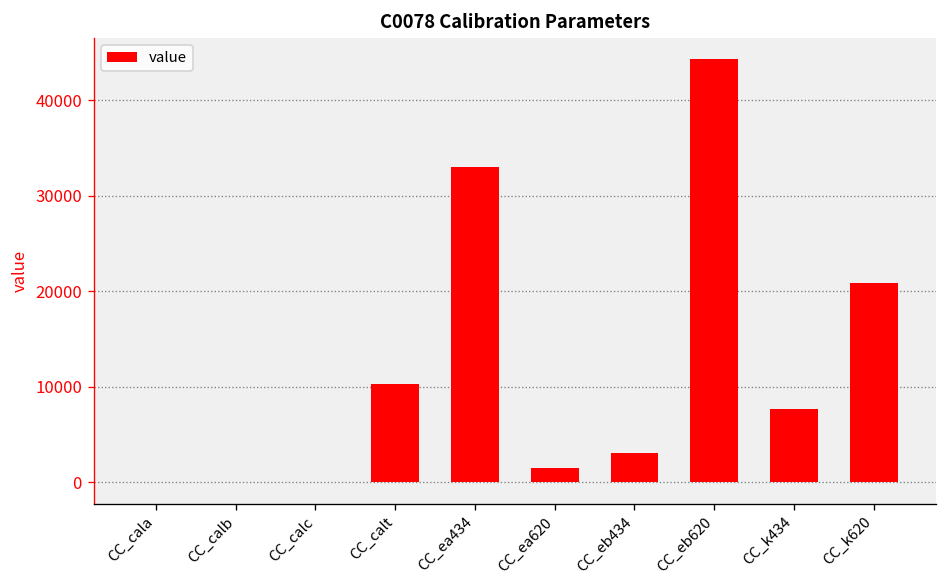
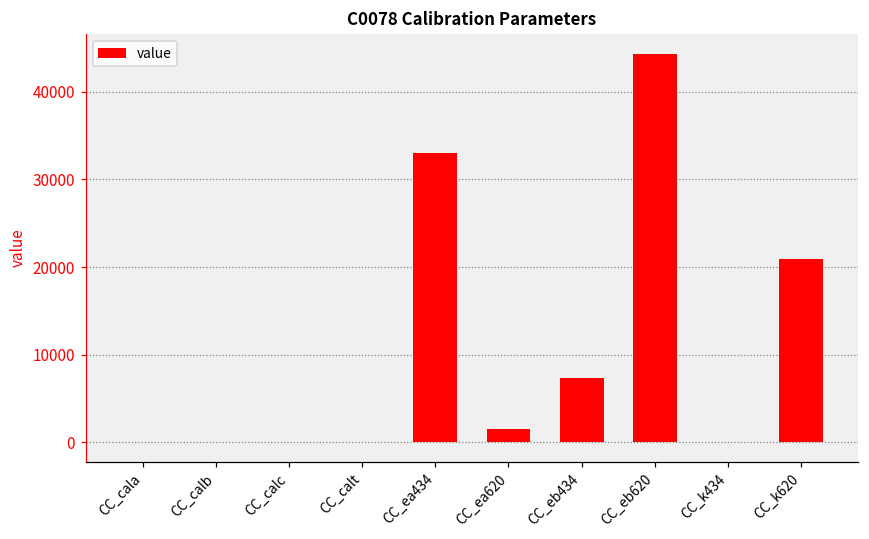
CC_calt: 10000 -> 0
CC_eb434: 3000 -> 7000
CC_k434: 8000 -> 0
